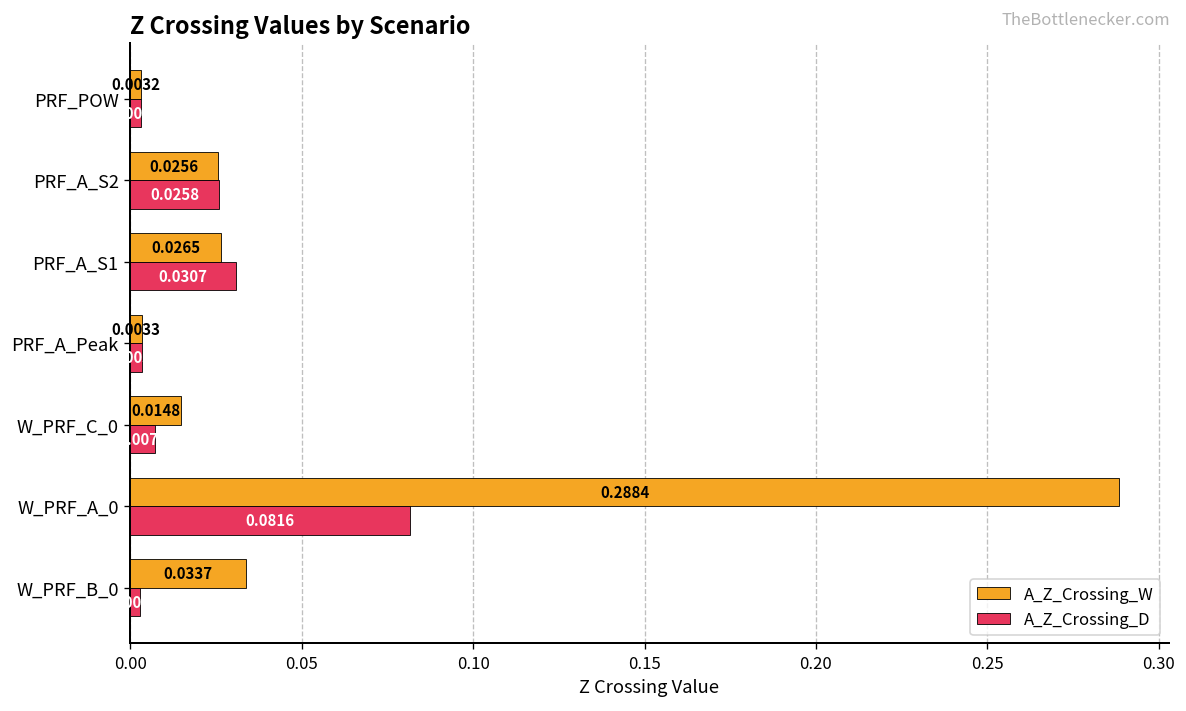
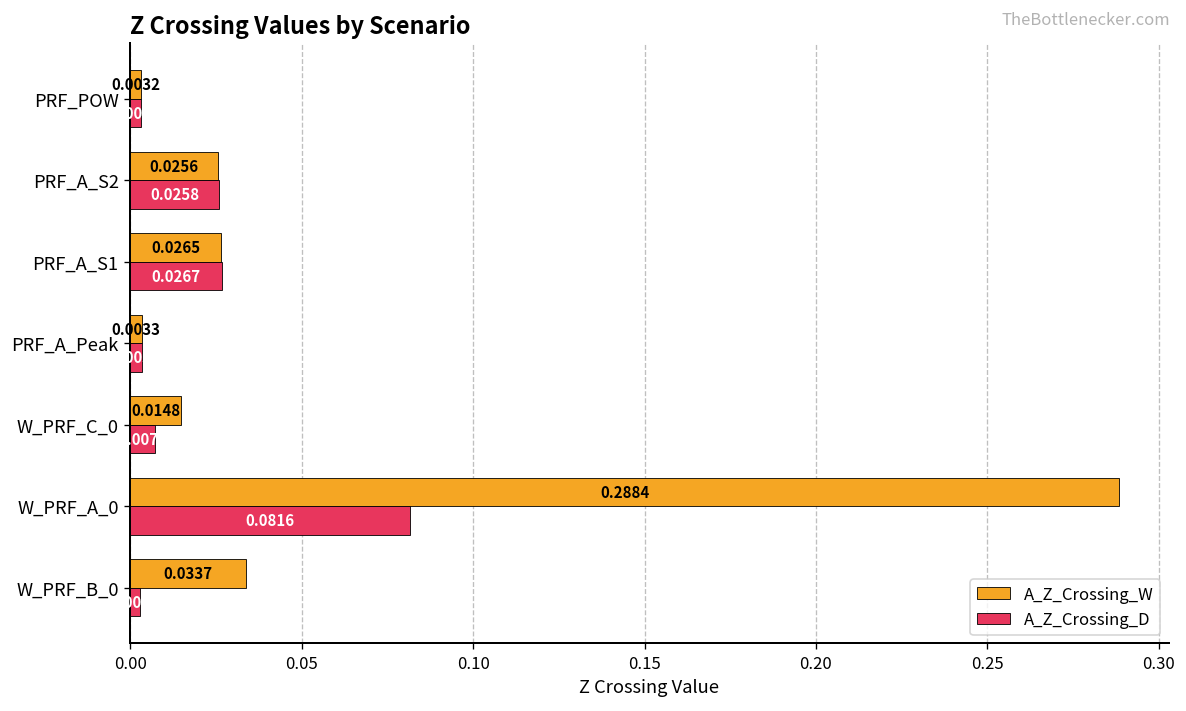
A_Z_Crossing_D, PRF_A_S1: 0.0307 -> 0.0267
